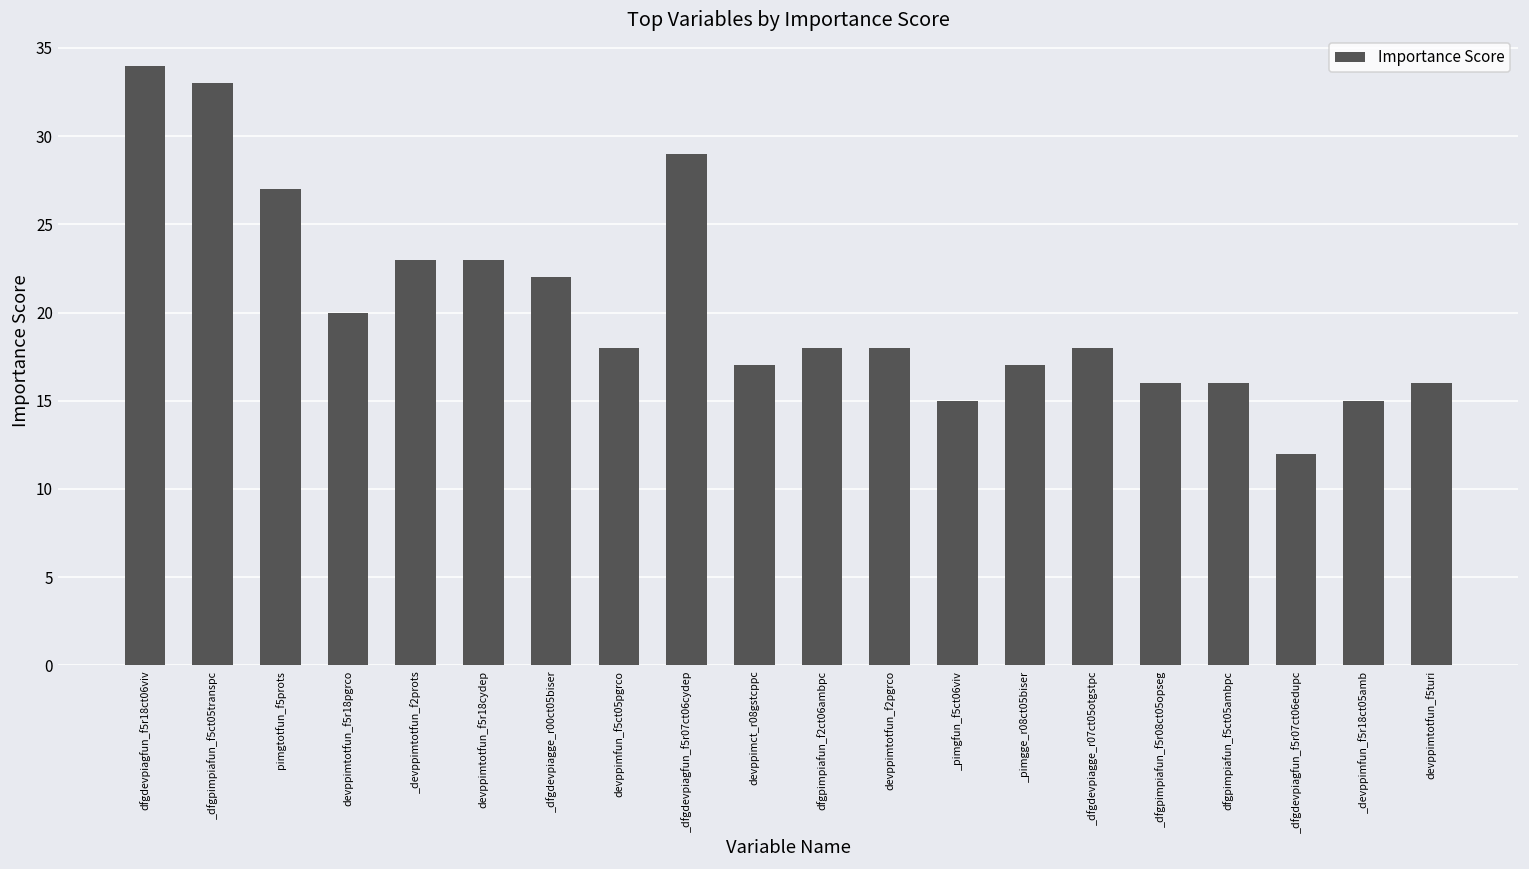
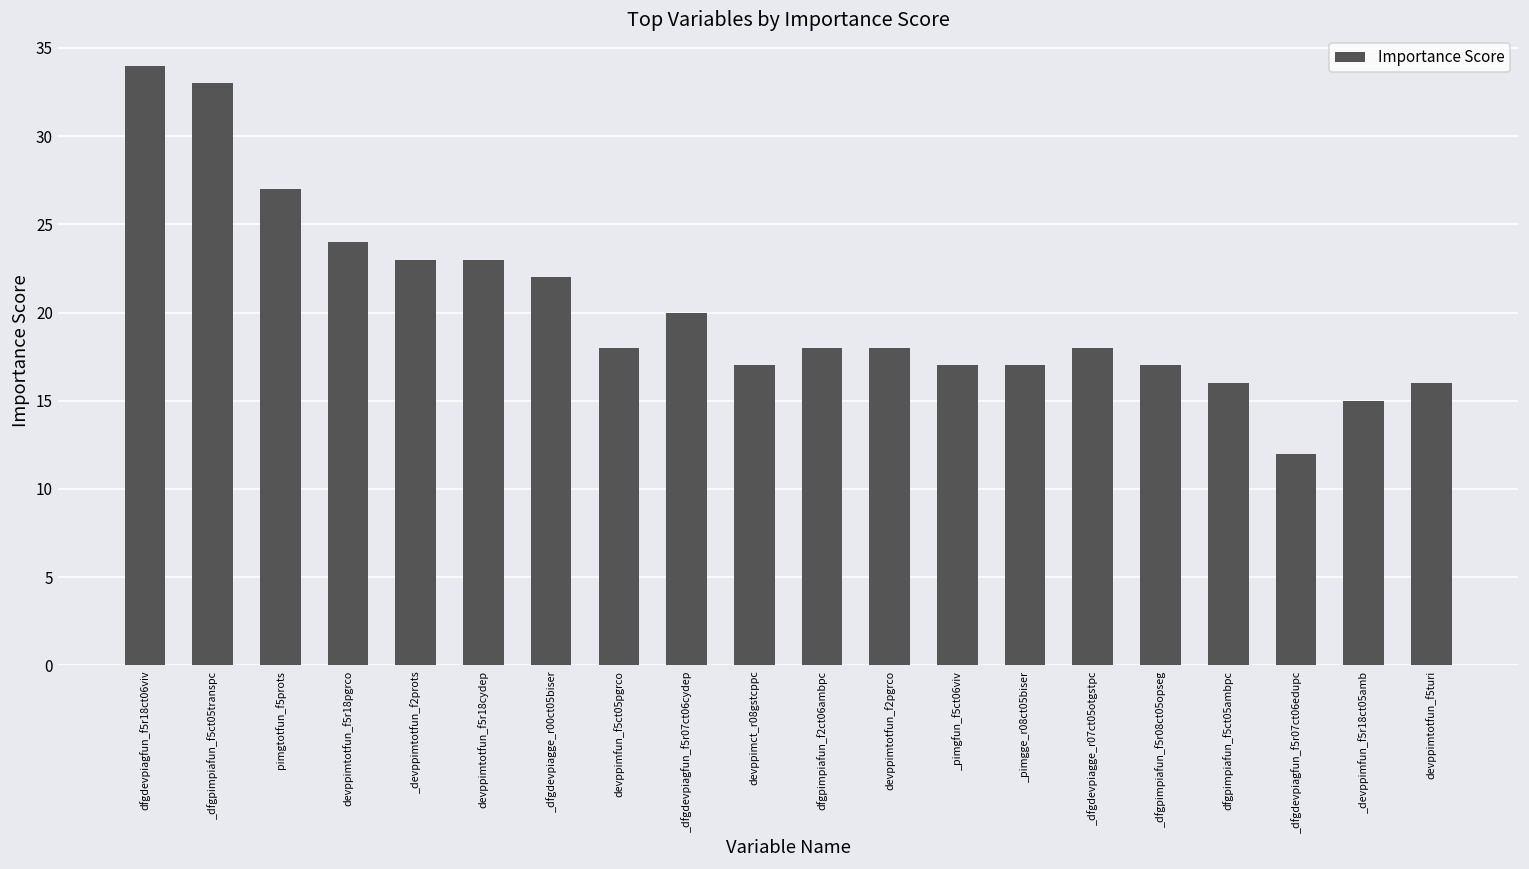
devppimtotfun_f5r18pgrco: 20 -> 24
_dfgdevpiagfun_f5r07ct06cydep: 29 -> 20
_pimgfun_f5ct06viv: 15 -> 17
_dfgpimpiafun_f5r08ct05opseg: 16 -> 17
